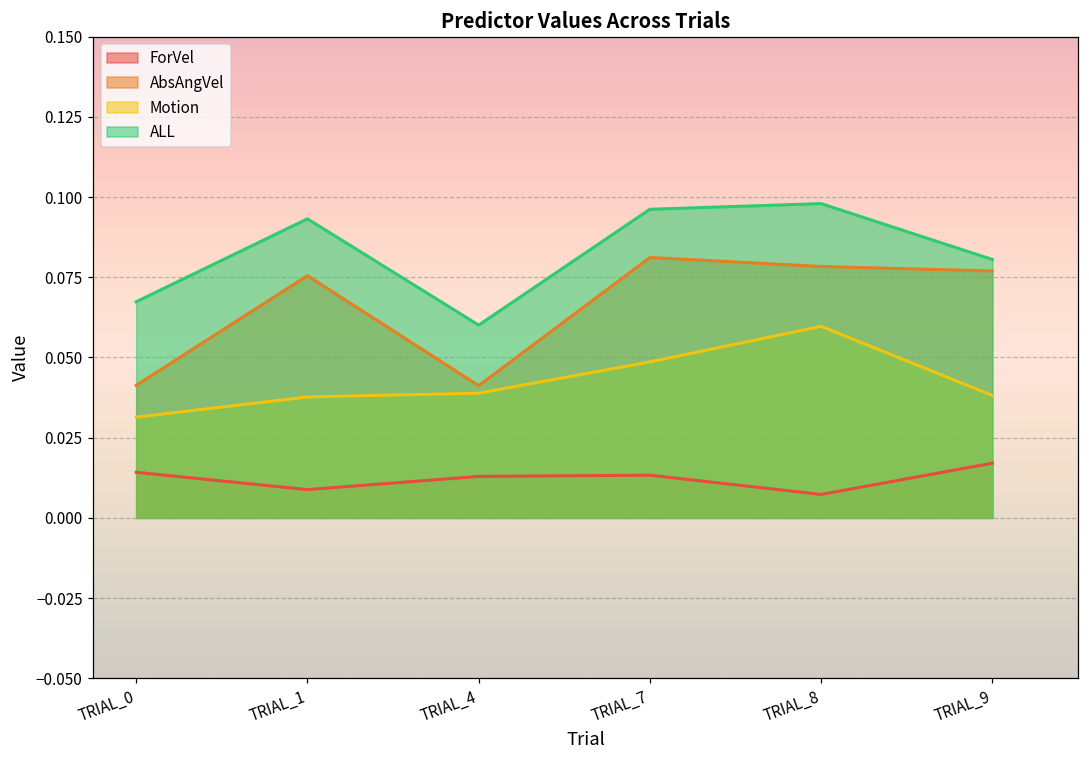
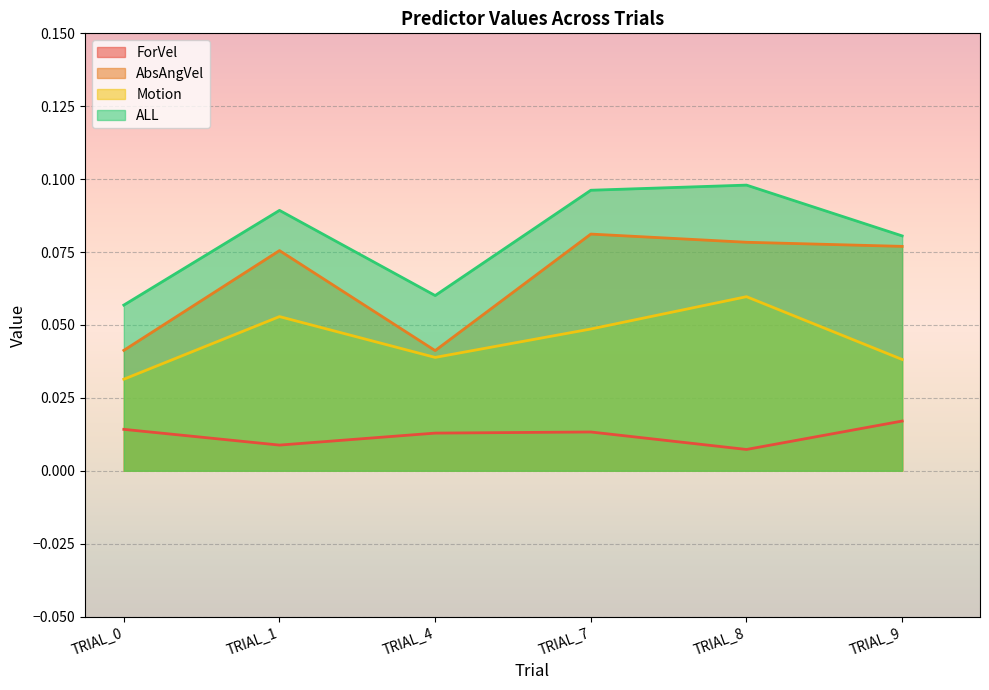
ALL, TRIAL_0: 0.067 -> 0.057
Motion, TRIAL_1: 0.038 -> 0.053
ALL, TRIAL_1: 0.093 -> 0.089
